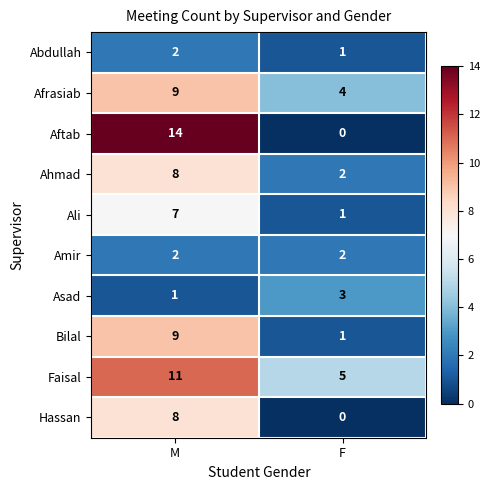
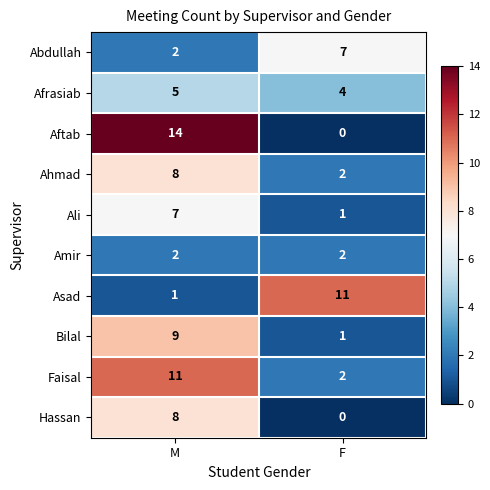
Abdullah, F: 1 -> 7
Afrasiab, M: 9 -> 5
Asad, F: 3 -> 11
Faisal, F: 5 -> 2
